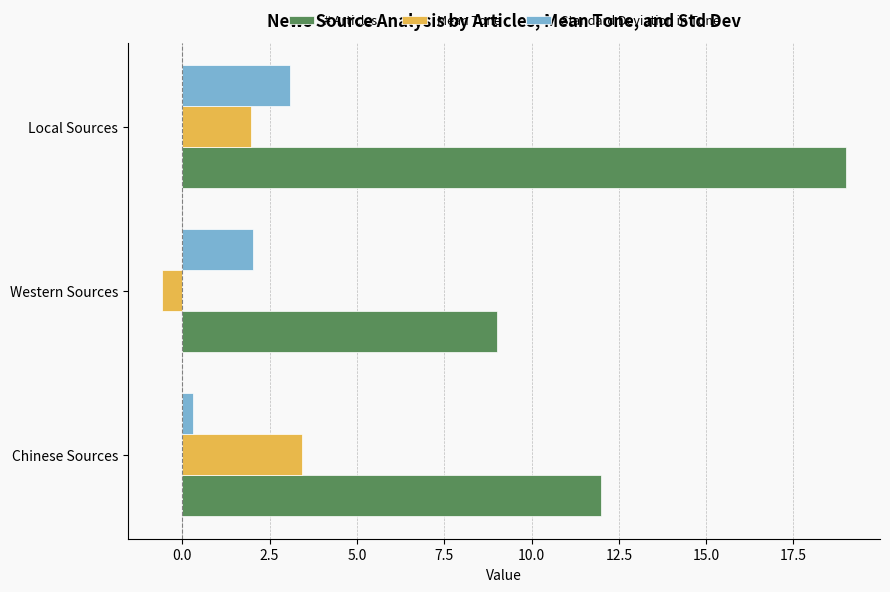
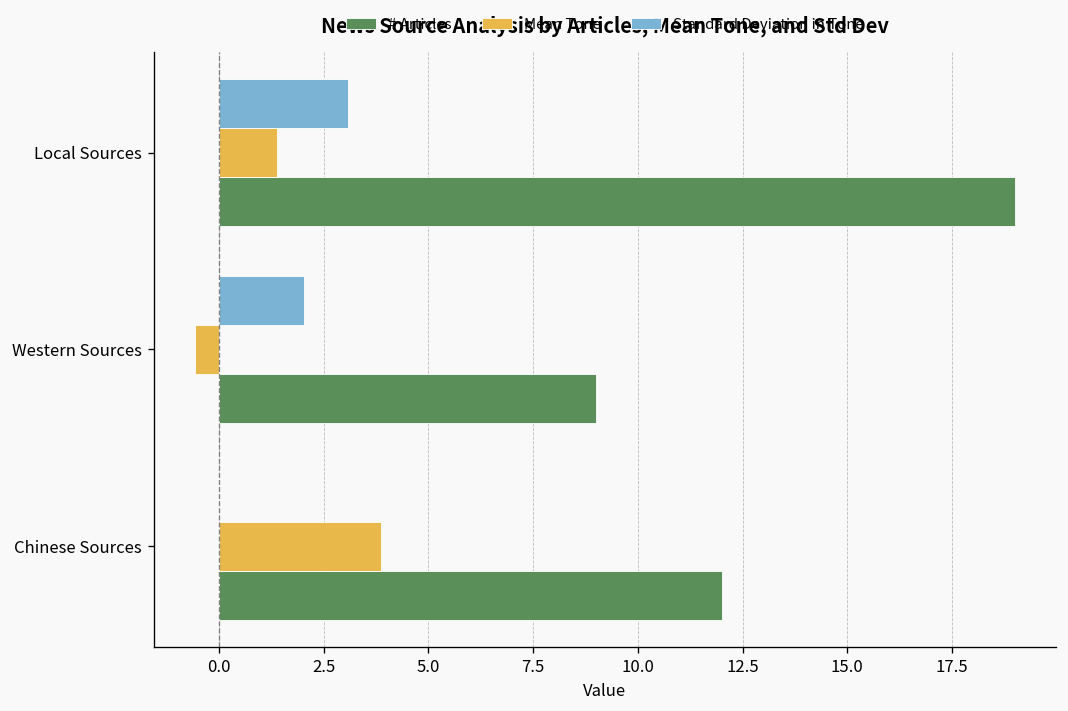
Mean Tone, Local Sources: 2.0 -> 1.4
Standard Deviation in Tone, Chinese Sources: 0.3 -> 0.0
Mean Tone, Chinese Sources: 3.4 -> 3.9
